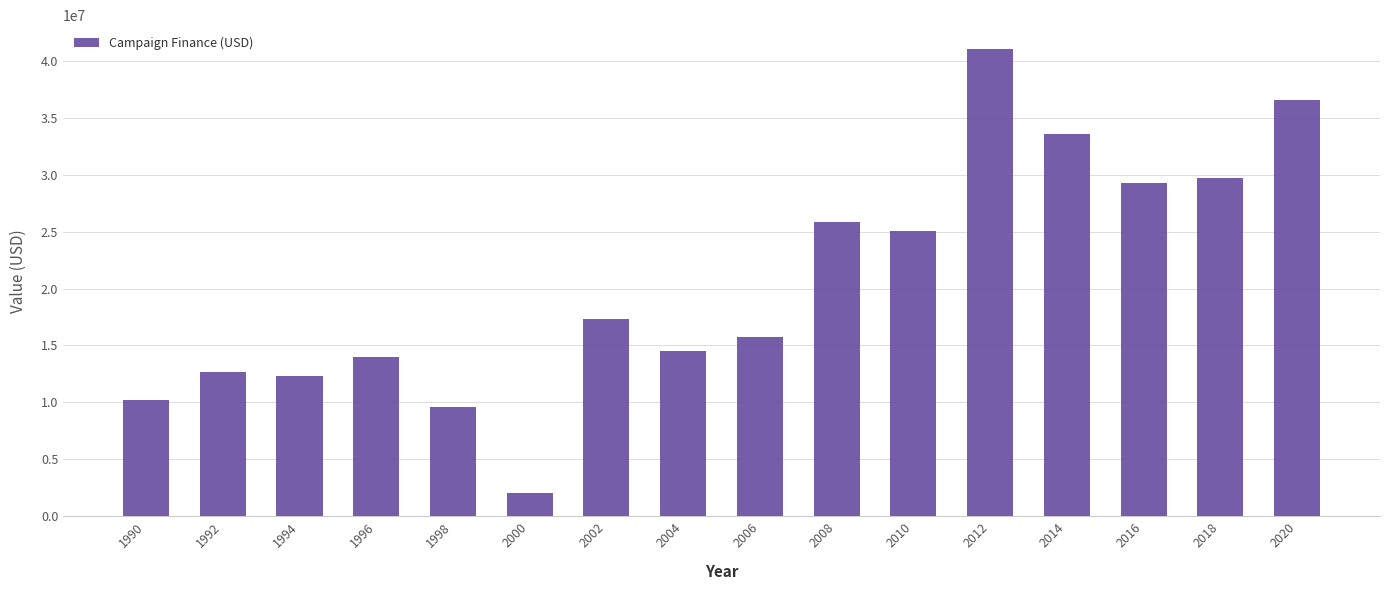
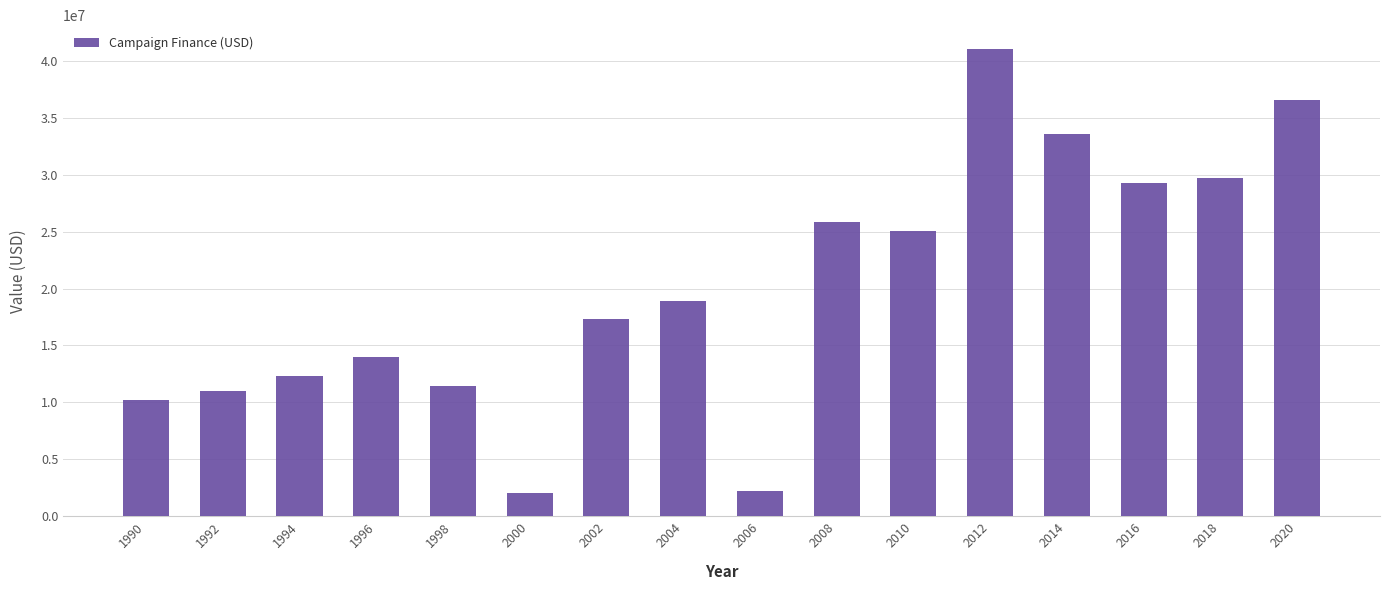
1992: 12700000 -> 11000000
1998: 9600000 -> 11400000
2004: 14500000 -> 18900000
2006: 15700000 -> 2200000
